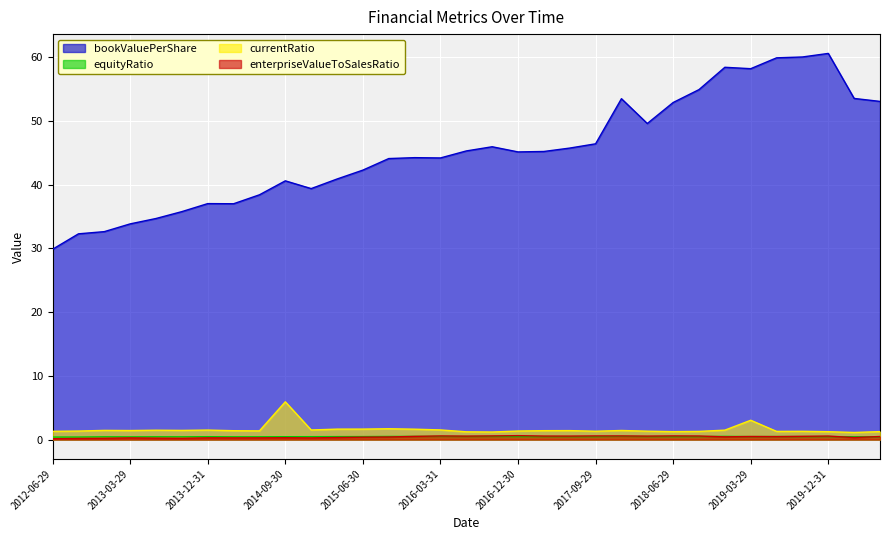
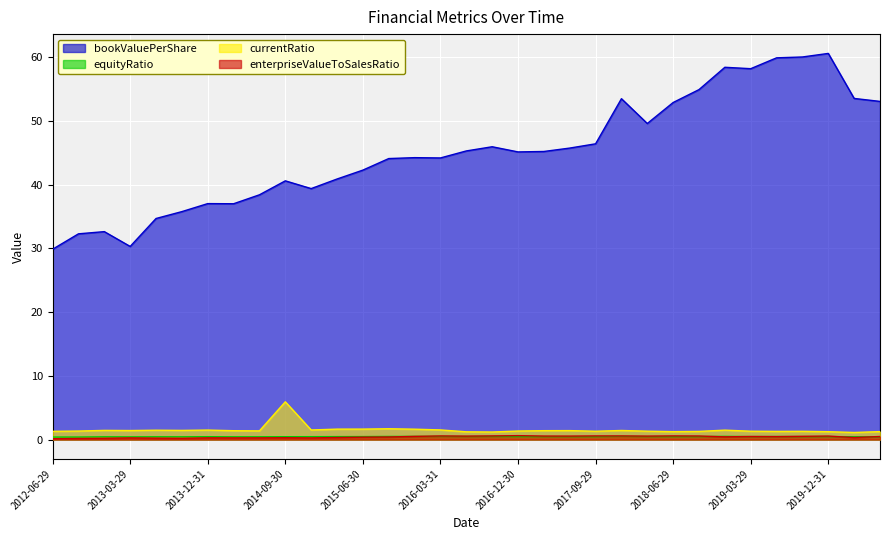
bookValuePerShare, 2013-03-29: 34 -> 30
currentRatio, 2019-03-29: 3 -> 1
